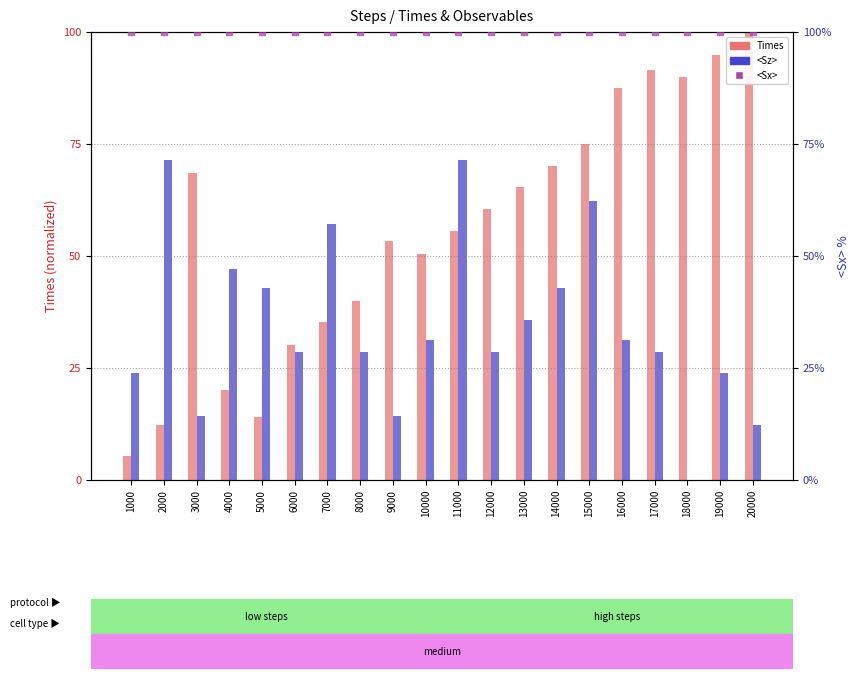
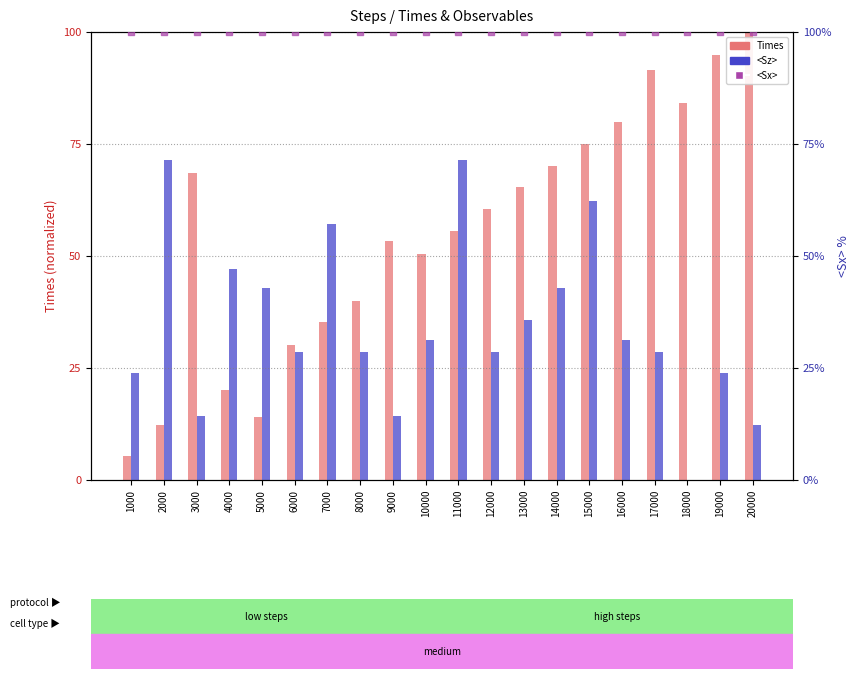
Times, 16000: 88 -> 80
Times, 18000: 90 -> 84
